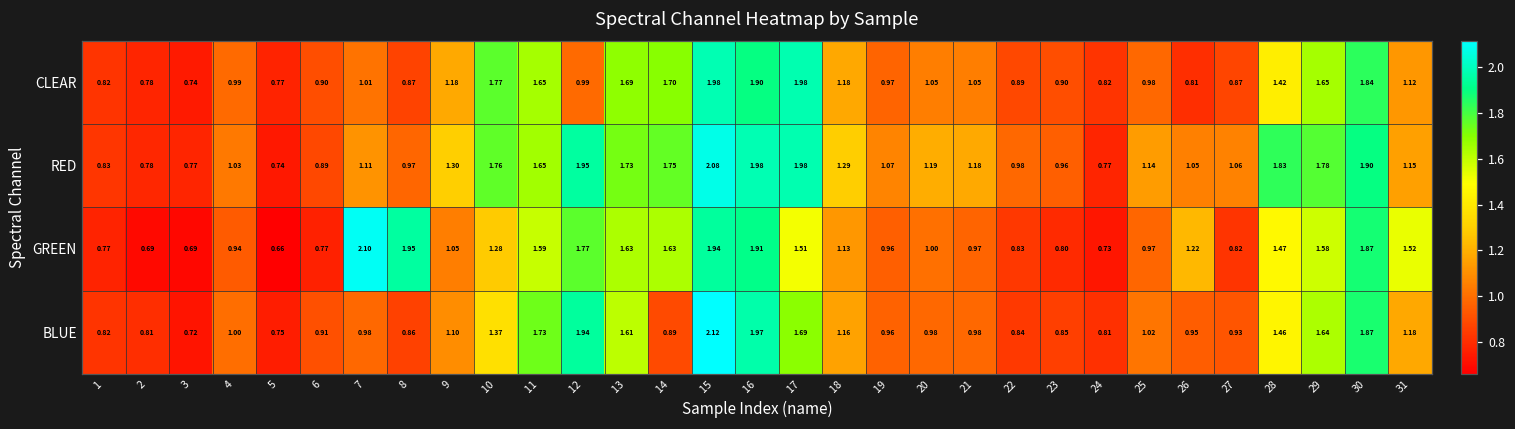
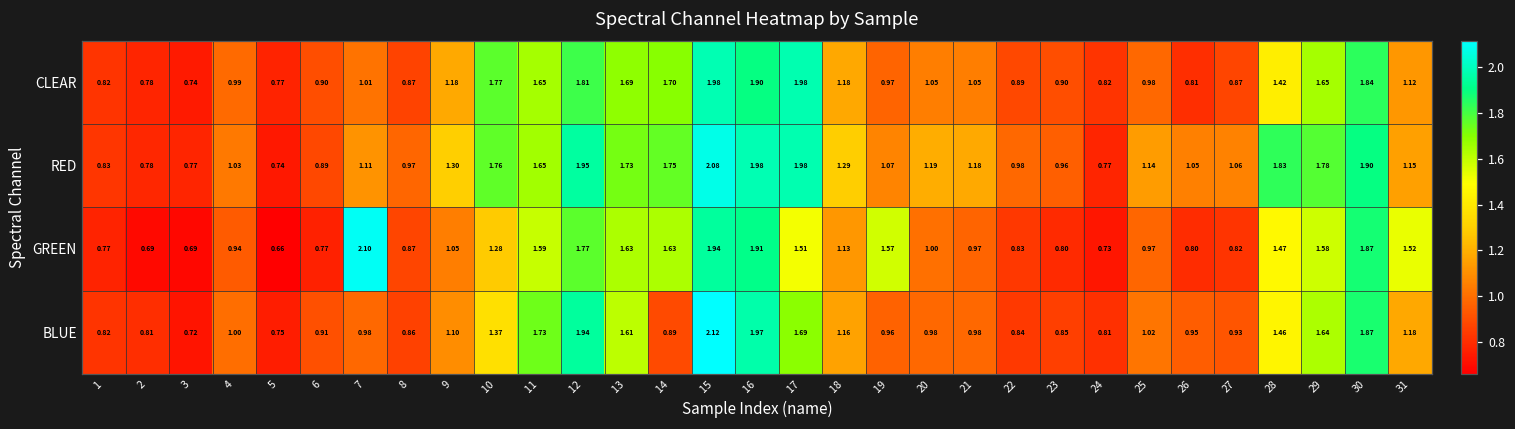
CLEAR, 12: 0.99 -> 1.81
GREEN, 8: 1.95 -> 0.87
GREEN, 19: 0.96 -> 1.57
GREEN, 26: 1.22 -> 0.80
